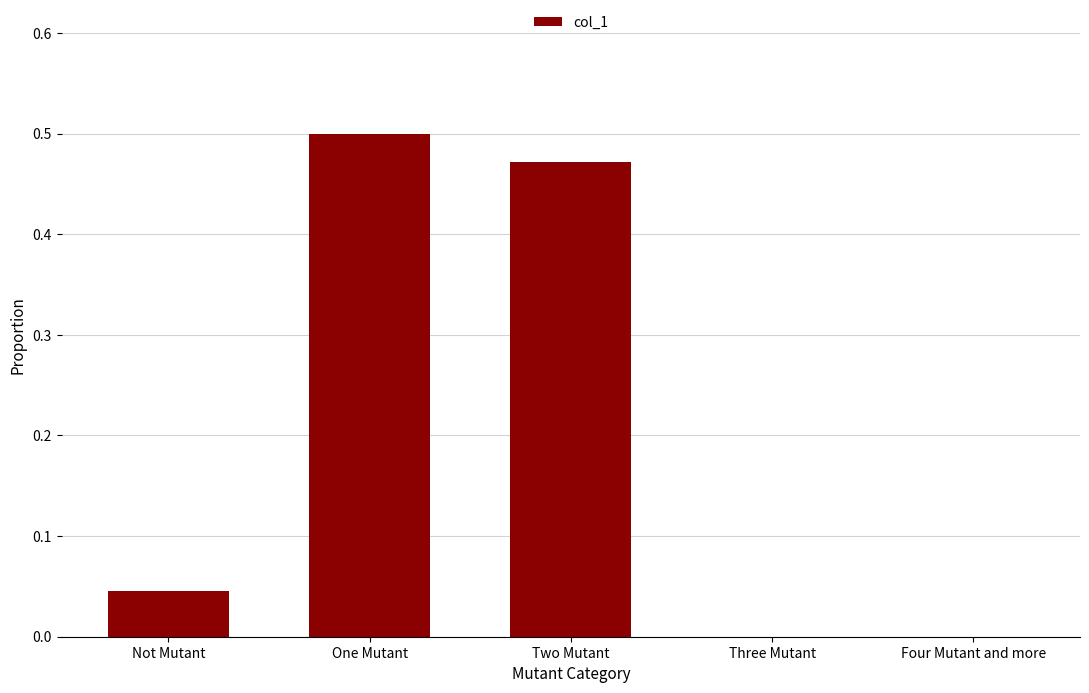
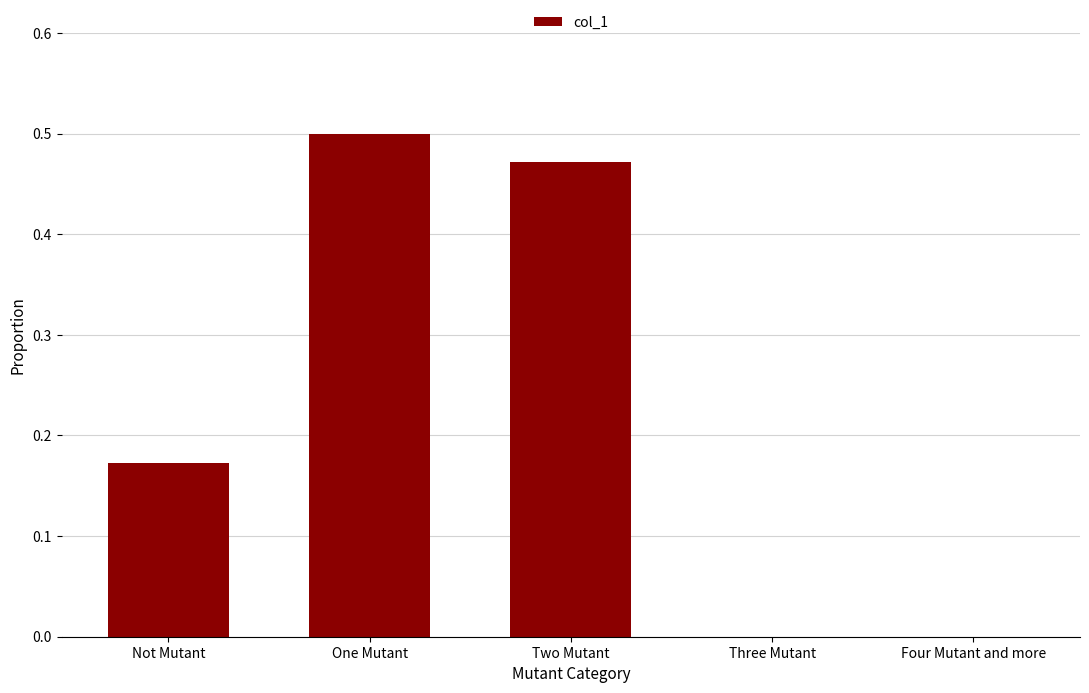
Not Mutant: 0.045 -> 0.173
